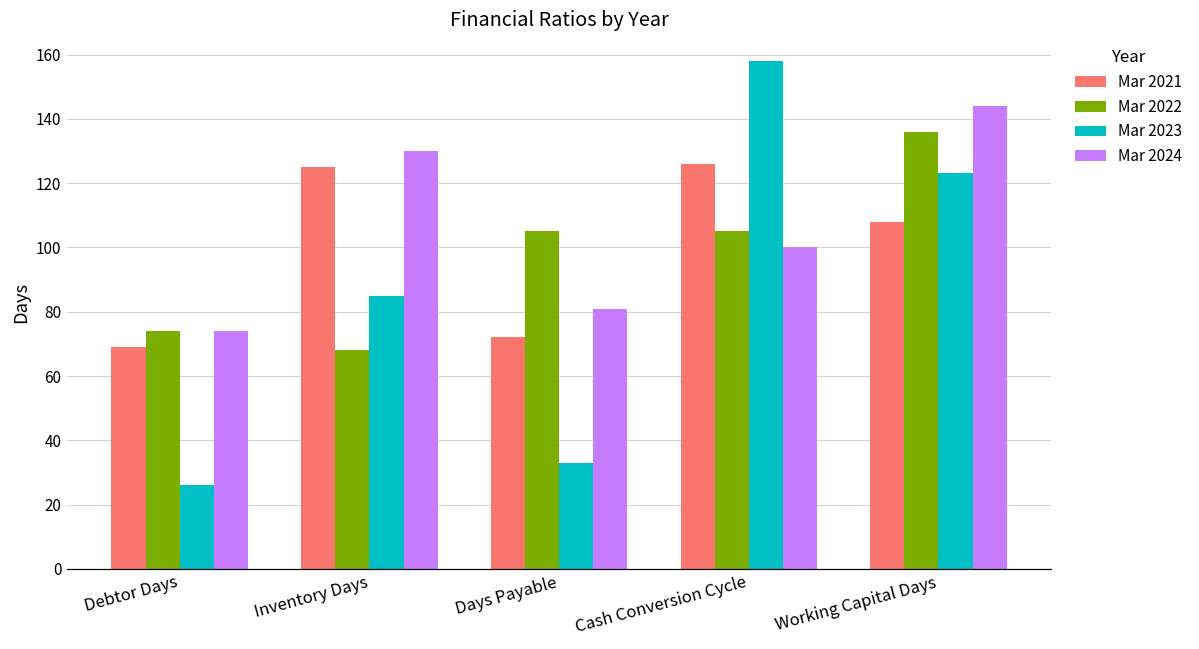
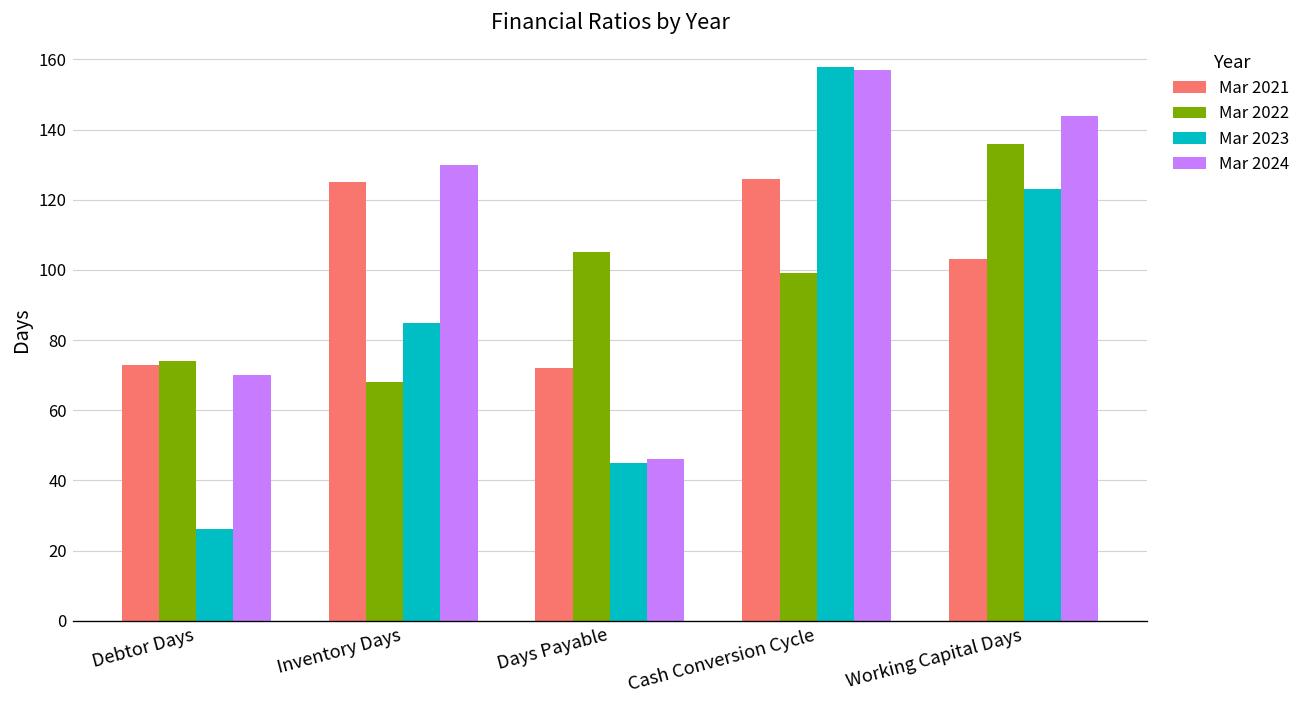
Mar 2021, Debtor Days: 69 -> 73
Mar 2024, Debtor Days: 74 -> 70
Mar 2023, Days Payable: 33 -> 45
Mar 2024, Days Payable: 81 -> 46
Mar 2022, Cash Conversion Cycle: 105 -> 99
Mar 2024, Cash Conversion Cycle: 100 -> 157
Mar 2021, Working Capital Days: 108 -> 103
